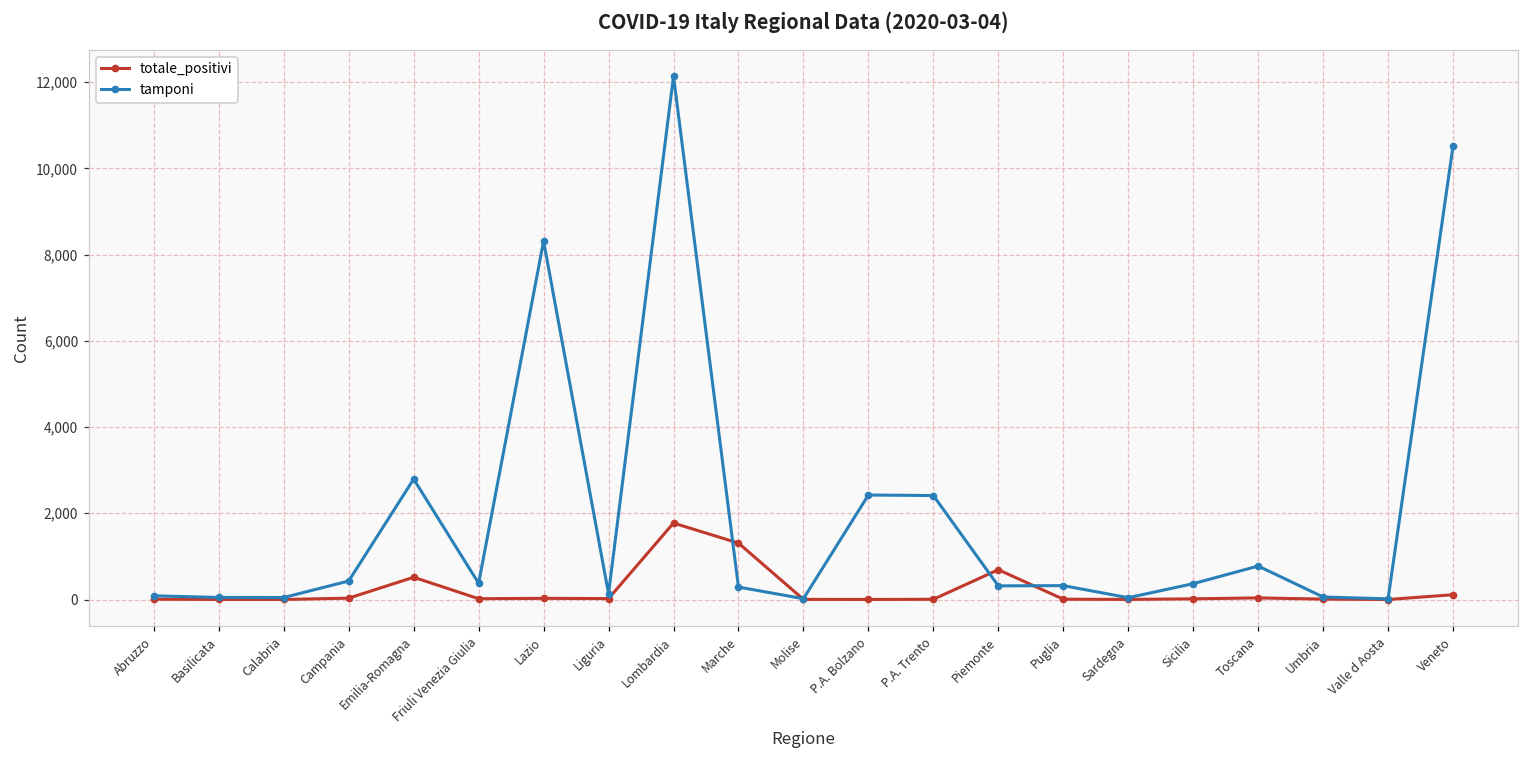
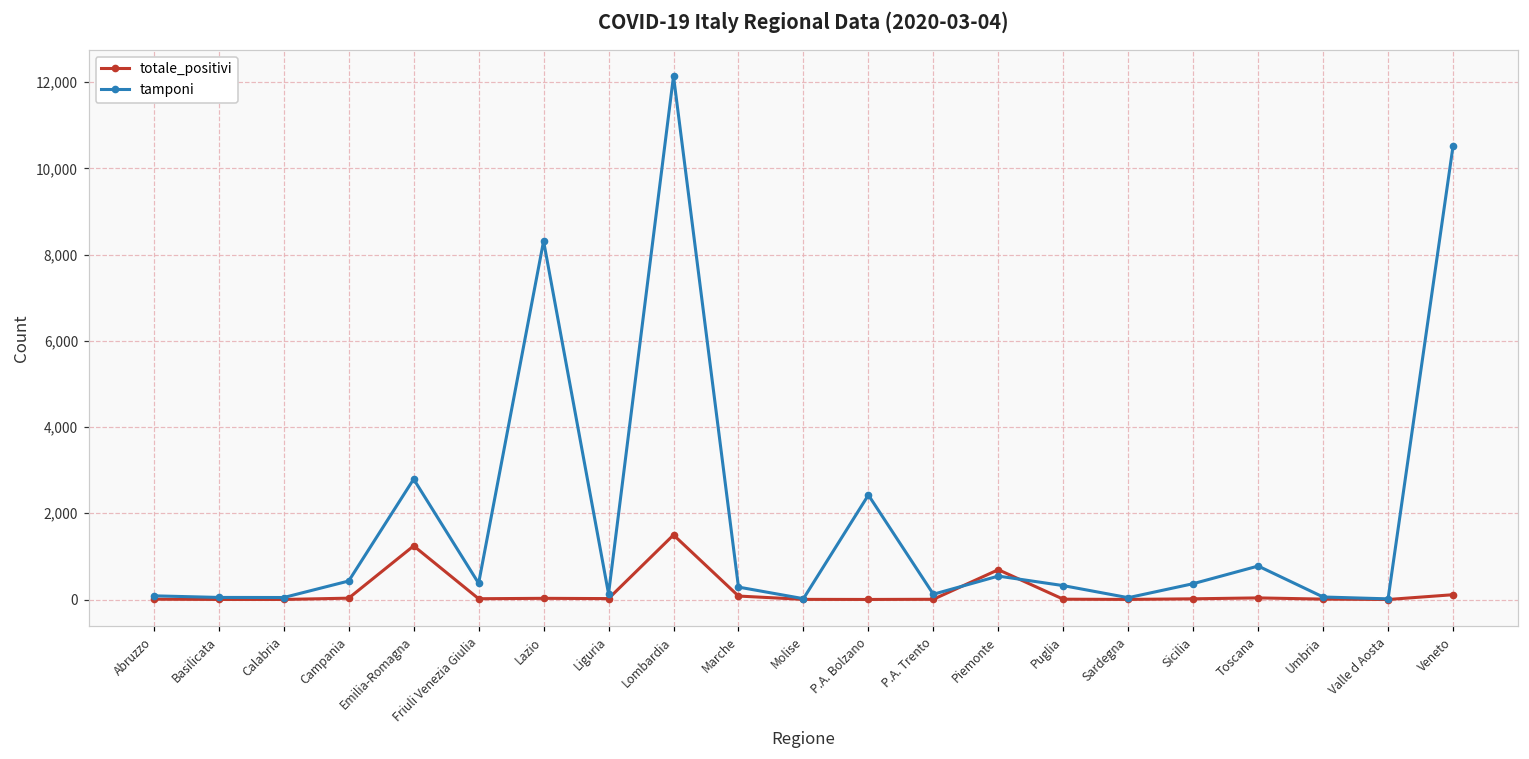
totale_positivi, Emilia-Romagna: 500 -> 1,200
totale_positivi, Lombardia: 1,800 -> 1,500
totale_positivi, Marche: 1,300 -> 100
tamponi, P.A. Trento: 2,400 -> 100
tamponi, Piemonte: 300 -> 500
